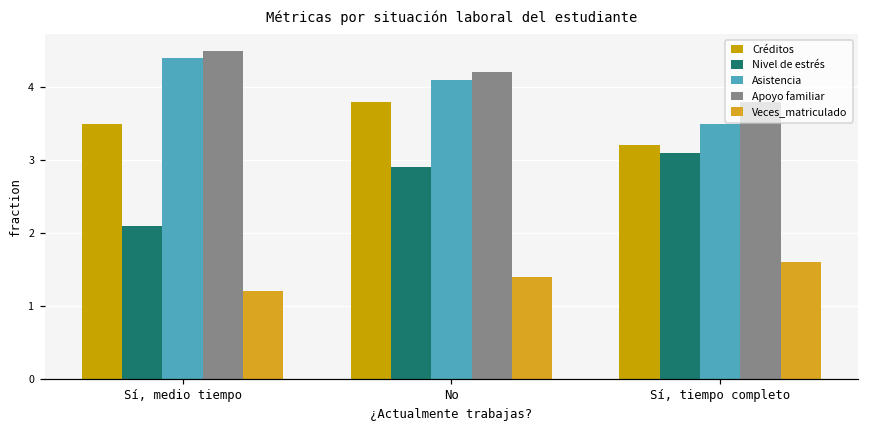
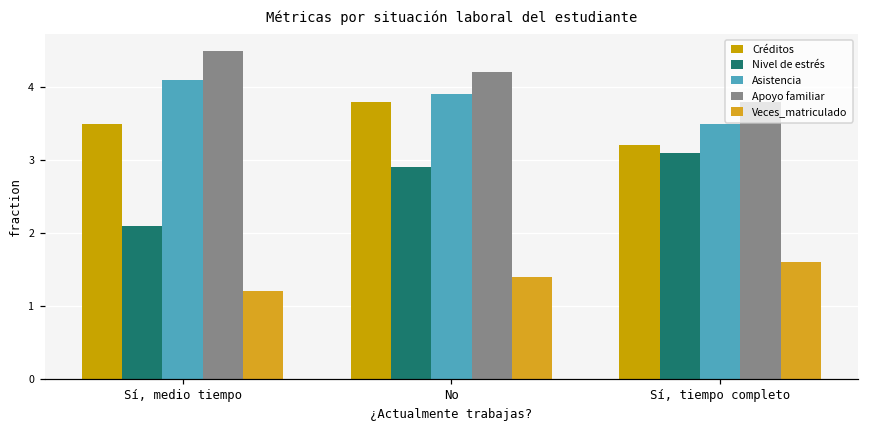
Asistencia, Sí, medio tiempo: 4.4 -> 4.1
Asistencia, No: 4.1 -> 3.9
